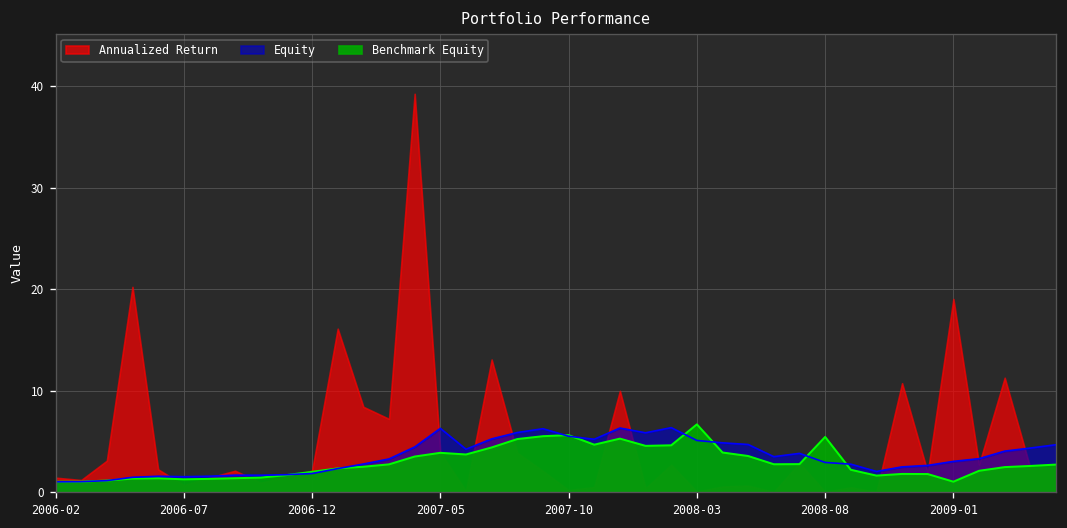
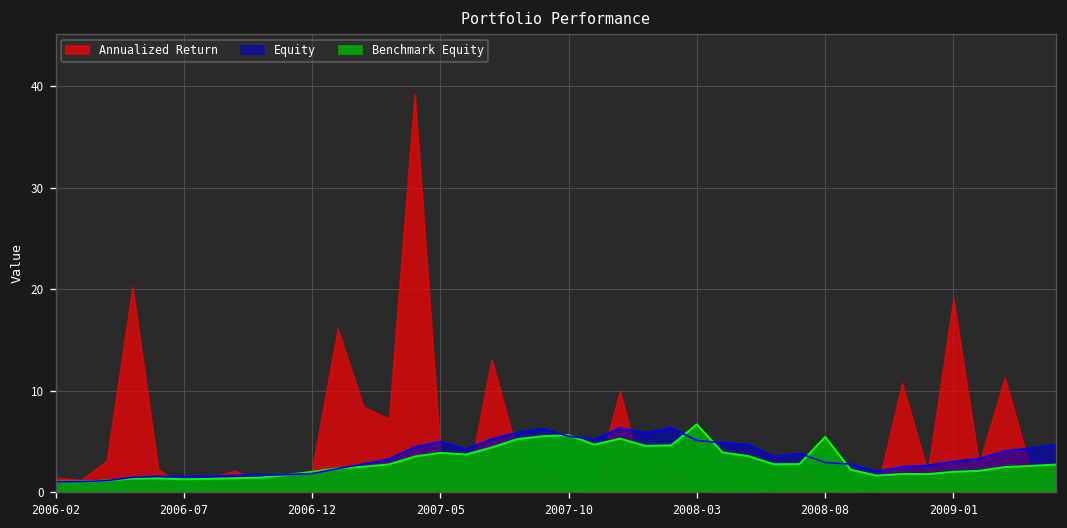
Equity, 2007-05: 6 -> 5
Benchmark Equity, 2009-01: 1 -> 2
